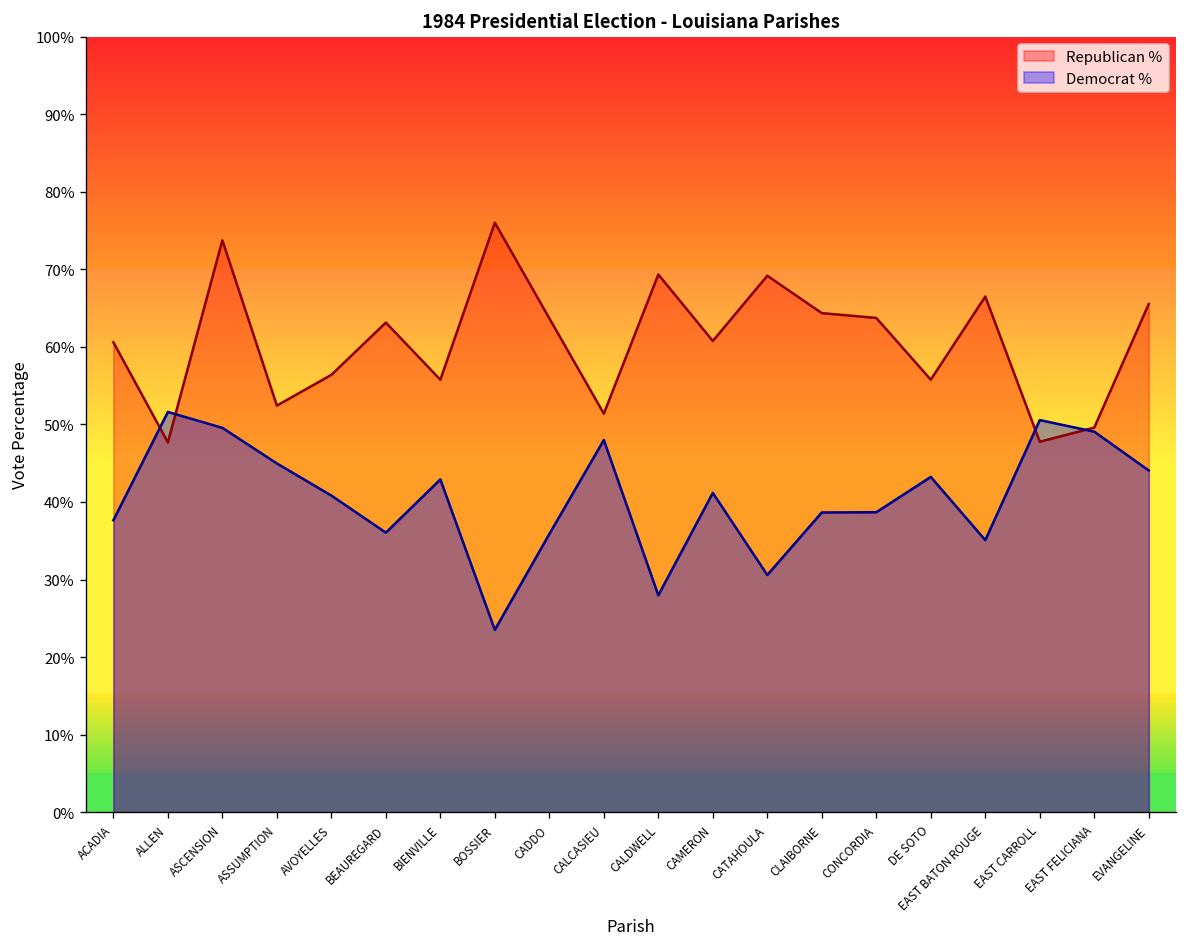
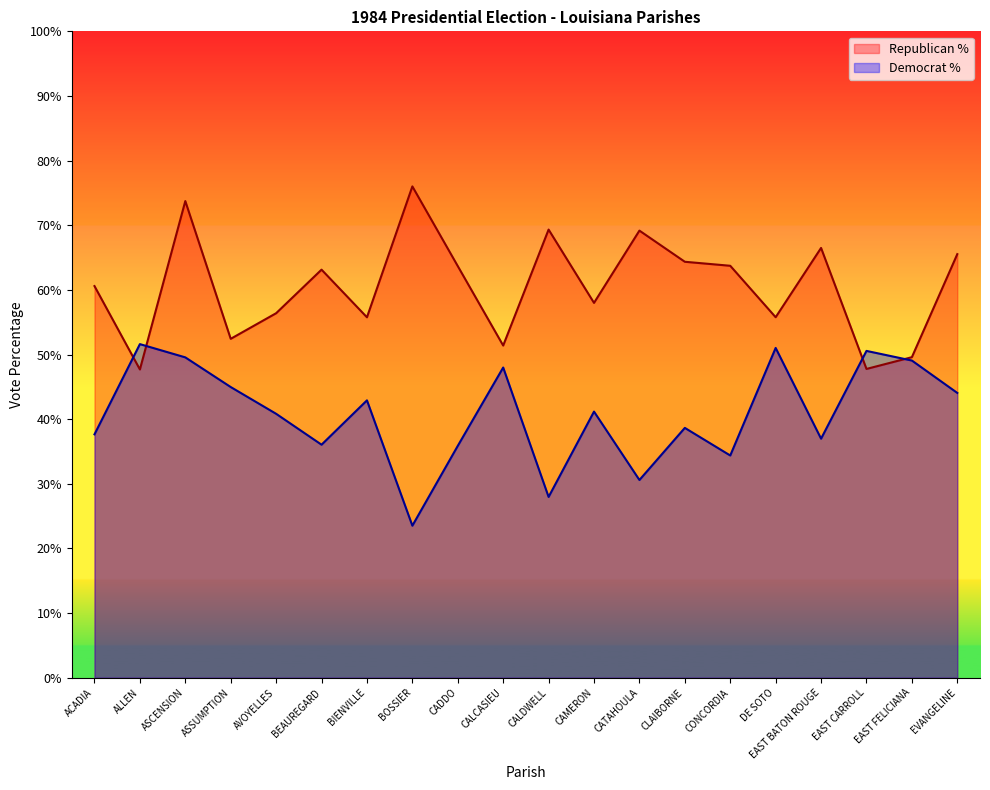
Republican %, CAMERON: 61% -> 58%
Democrat %, CONCORDIA: 39% -> 34%
Democrat %, DE SOTO: 43% -> 51%
Democrat %, EAST BATON ROUGE: 35% -> 37%
